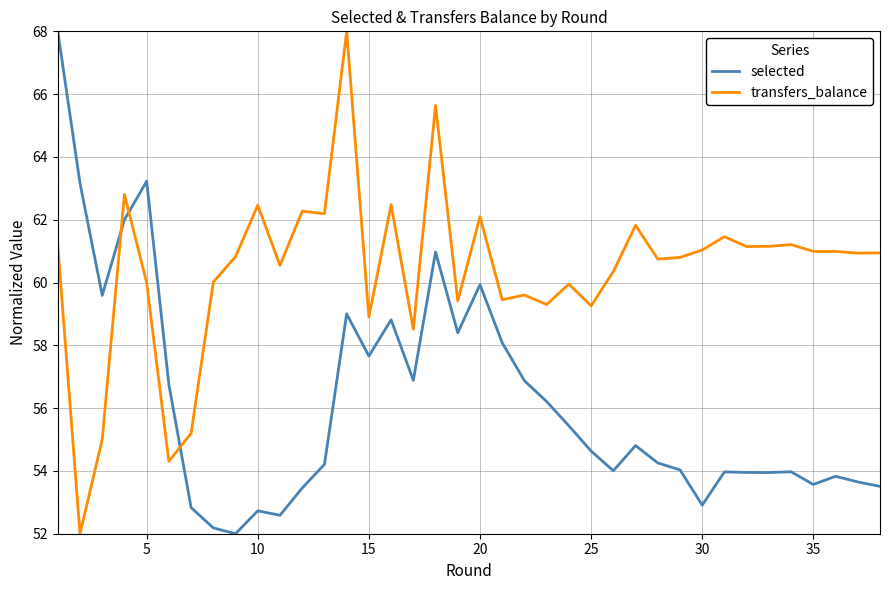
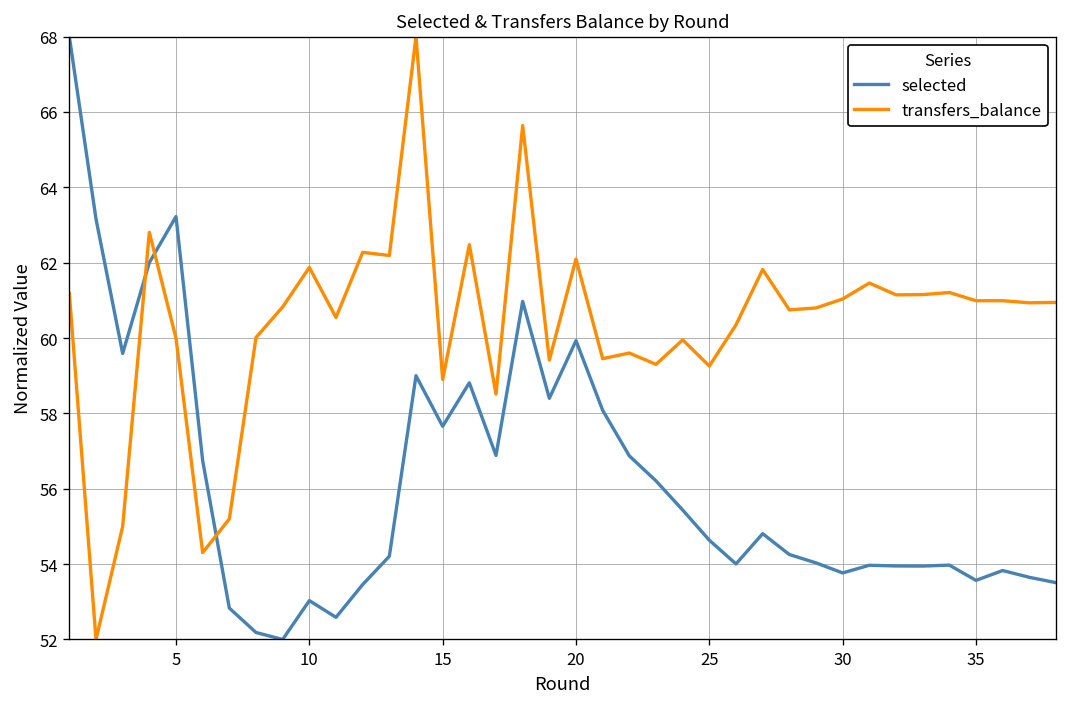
selected, 10: 52.7 -> 53.0
transfers_balance, 10: 62.5 -> 61.9
selected, 30: 52.9 -> 53.8
